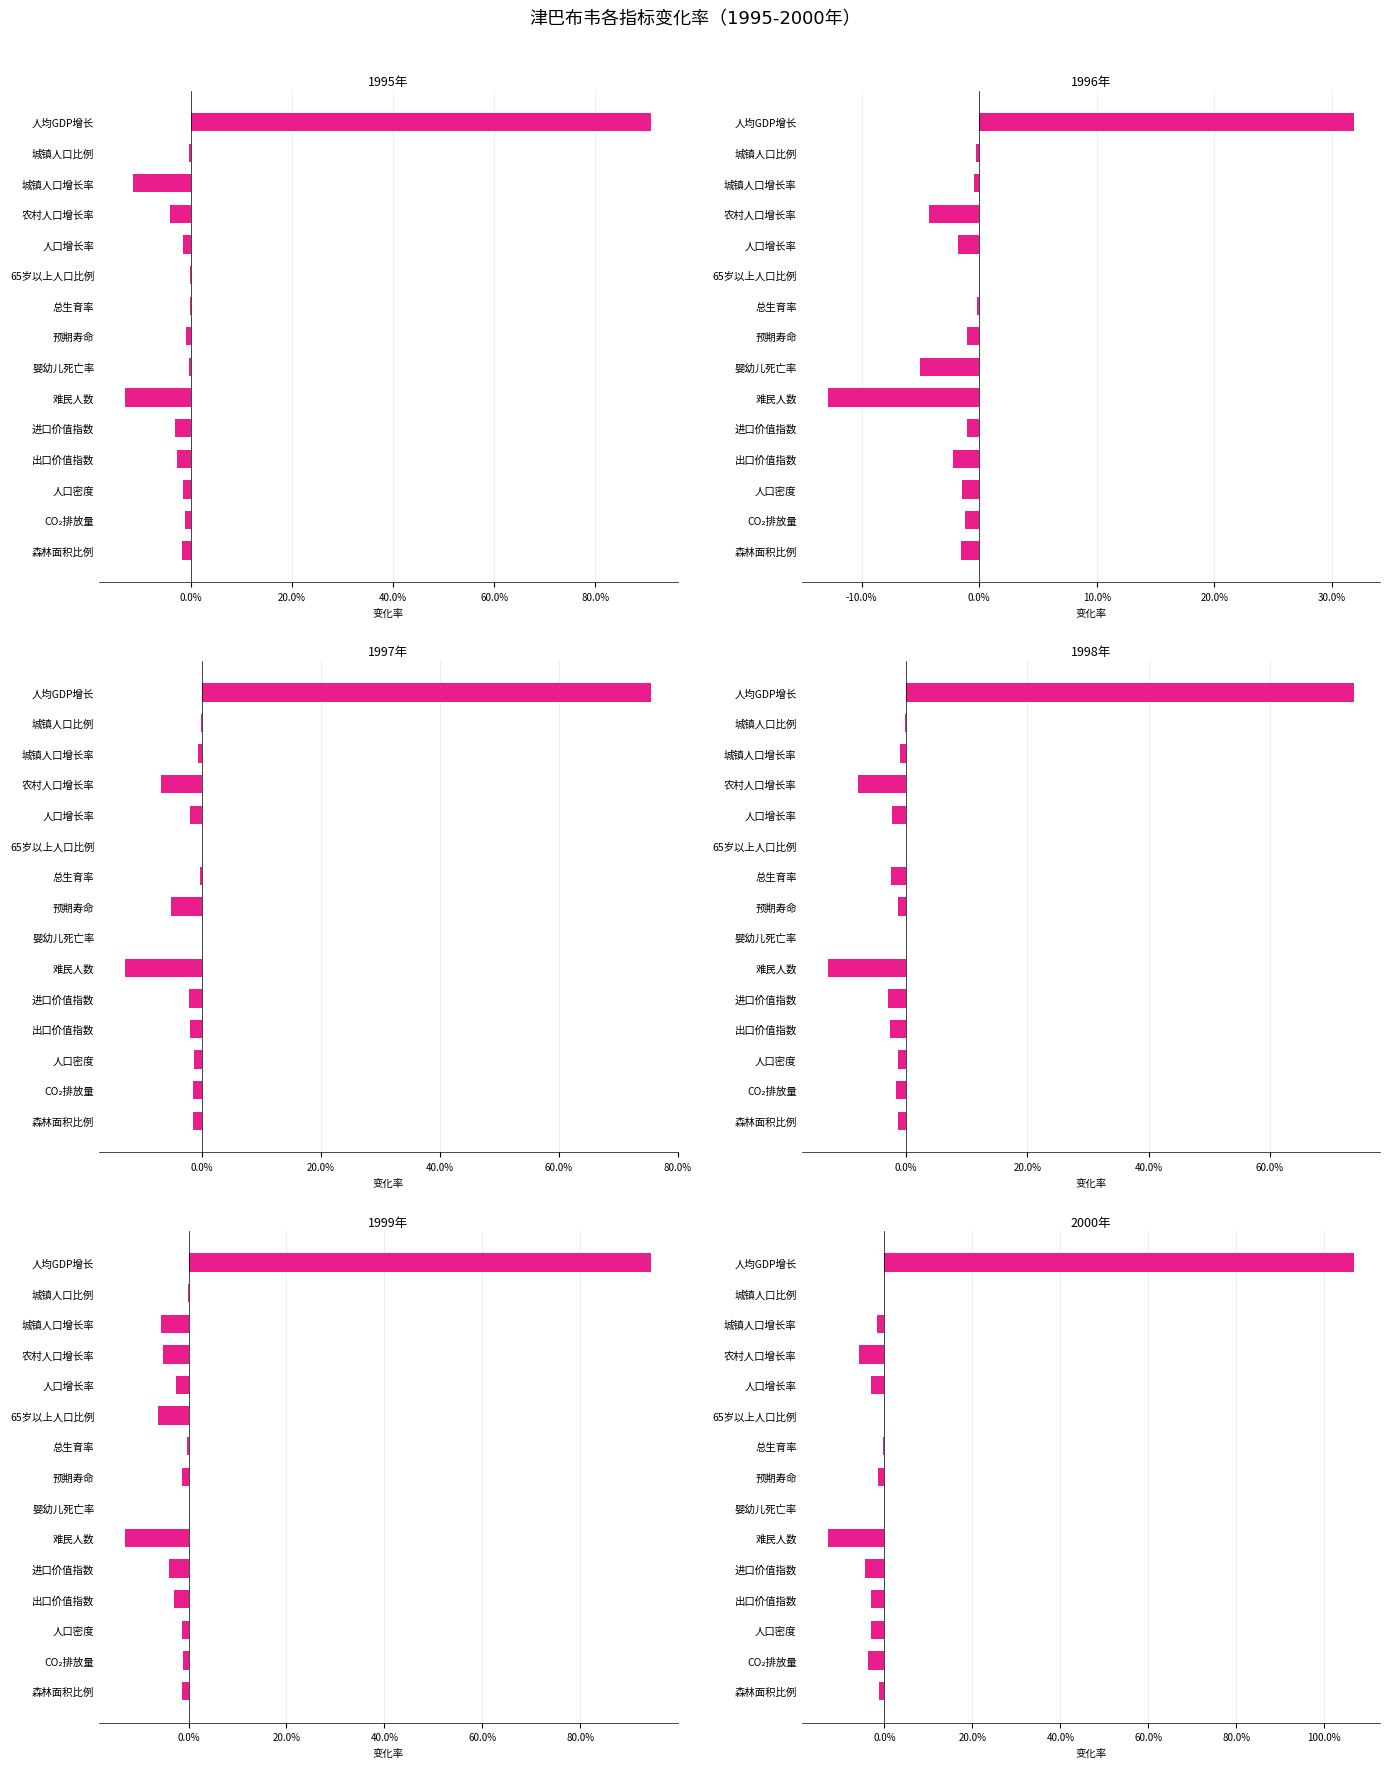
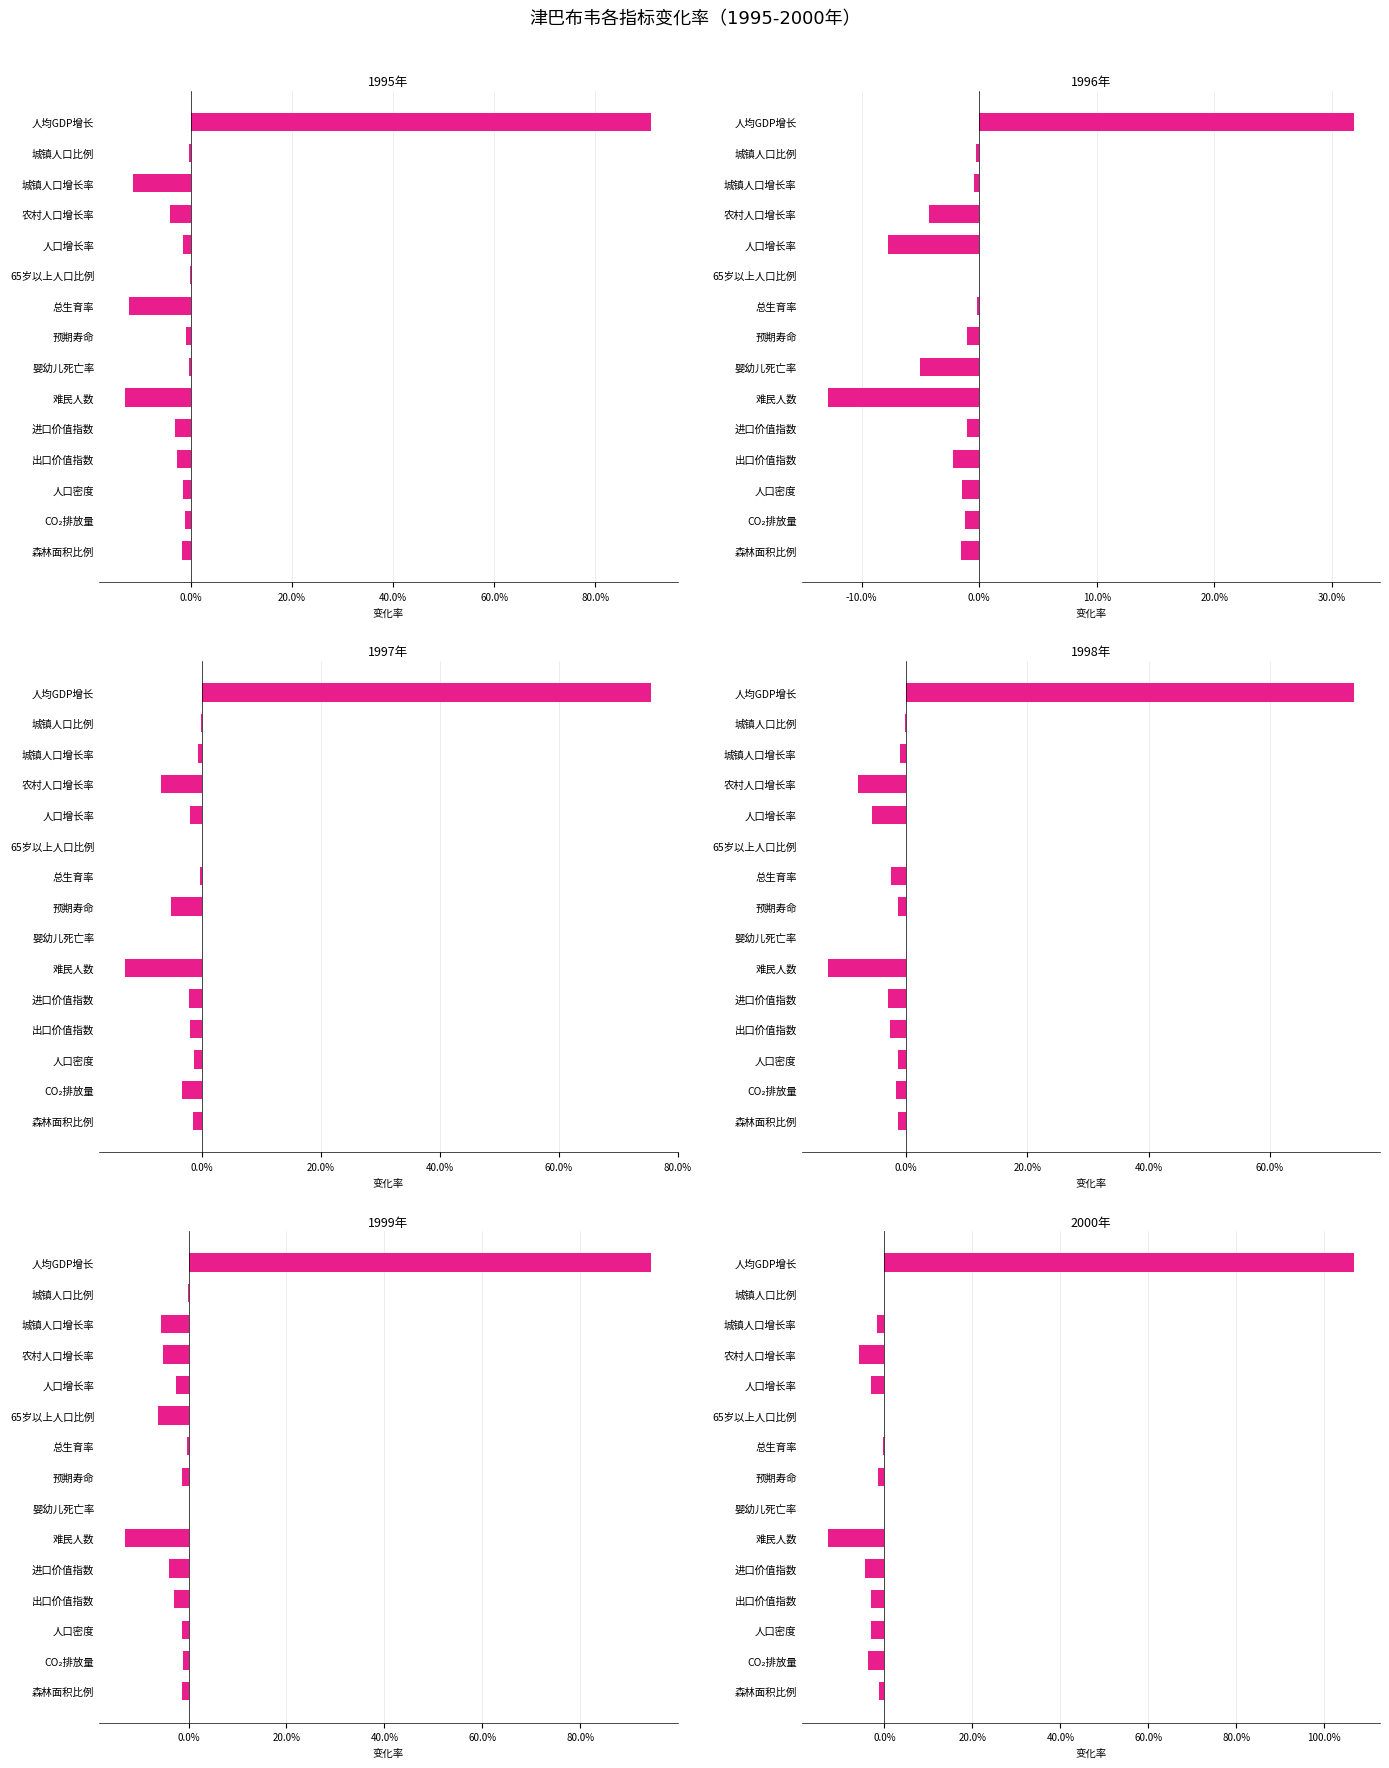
1995年, 总生育率: 0% -> -12%
1996年, 人口增长率: -1.8% -> -7.8%
1997年, CO₂排放量: -1% -> -3%
1998年, 人口增长率: -2% -> -6%
